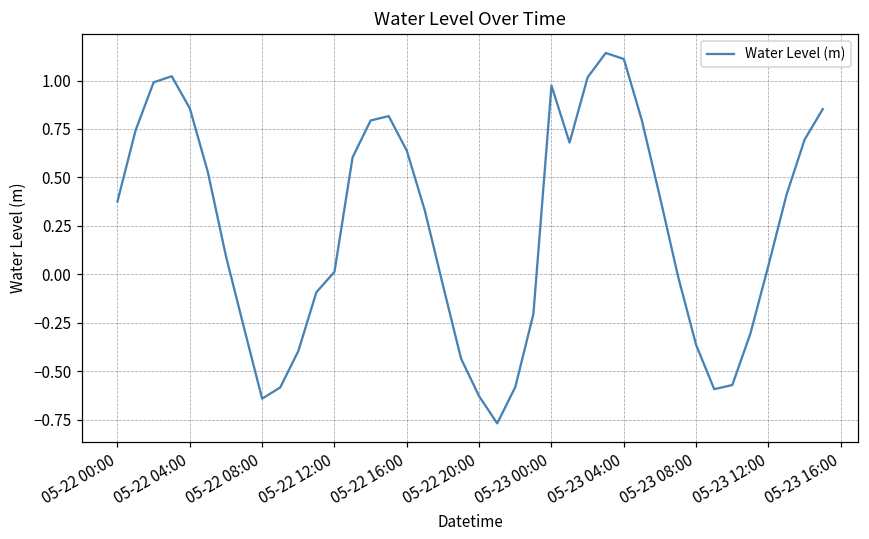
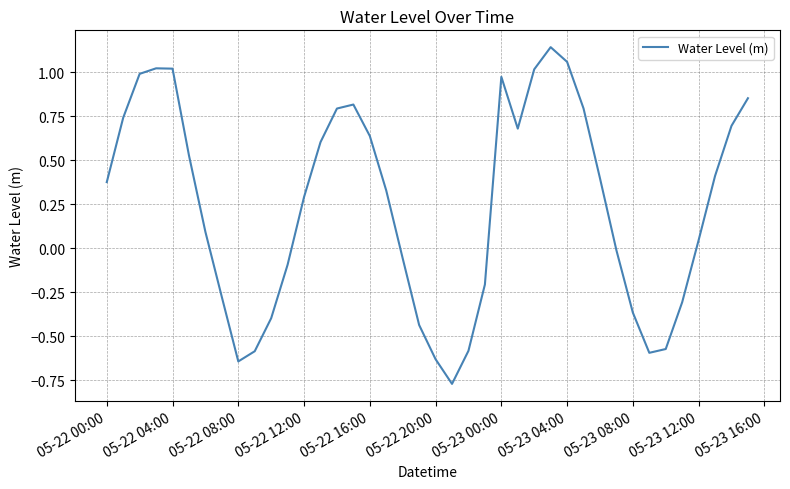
05-22 04:00: 0.86 -> 1.02
05-22 12:00: 0.01 -> 0.29
05-23 04:00: 1.11 -> 1.06
